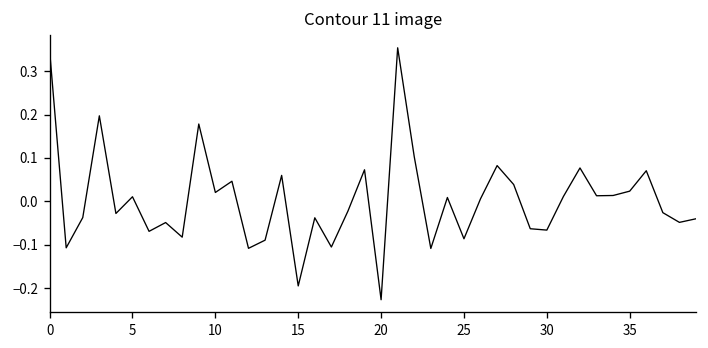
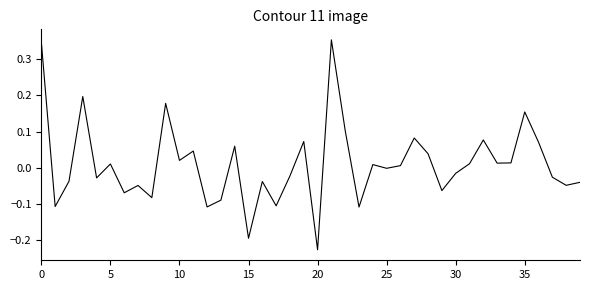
25: -0.09 -> 0.00
30: -0.07 -> -0.02
35: 0.02 -> 0.15
